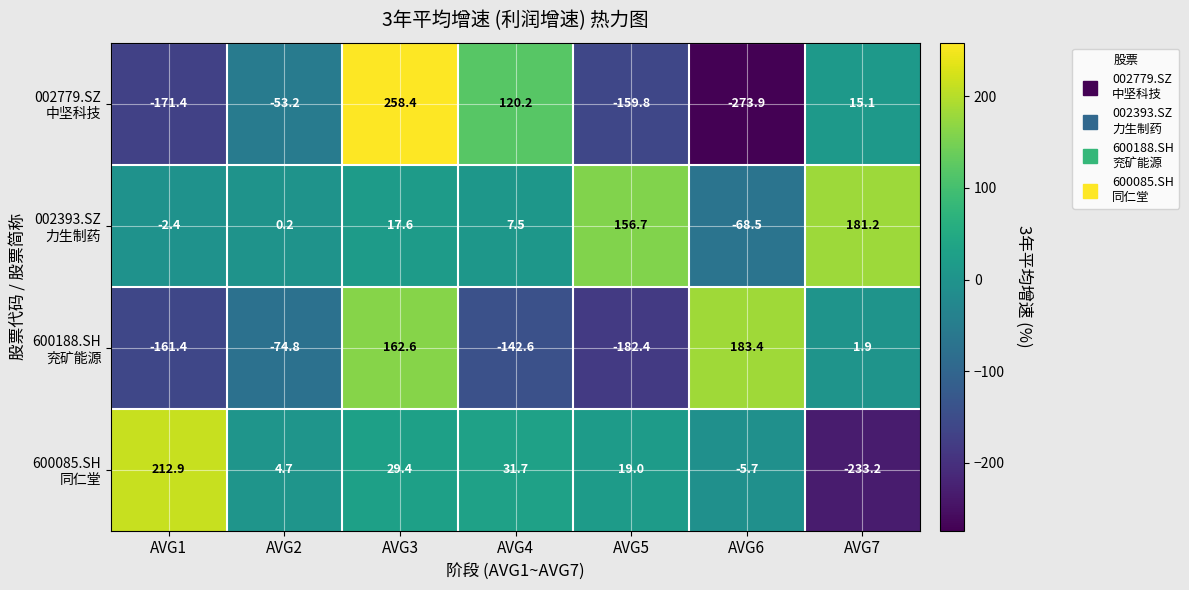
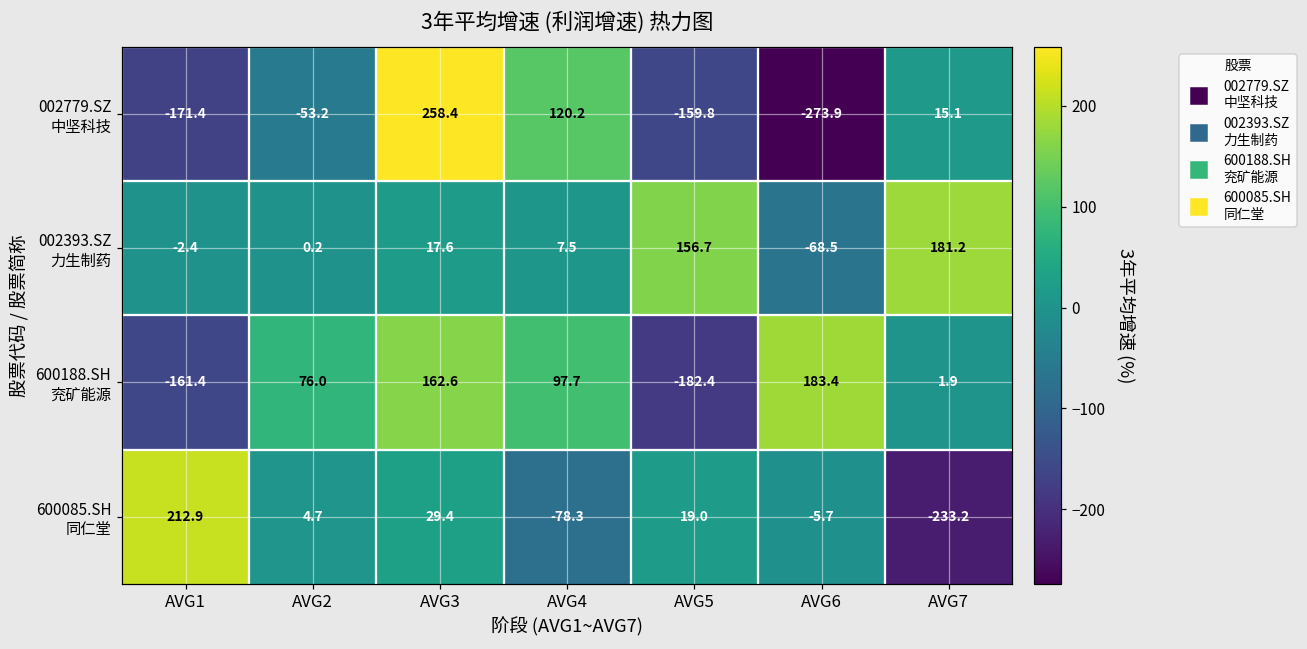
600188.SH 兖矿能源, AVG2: -74.8 -> 76.0
600188.SH 兖矿能源, AVG4: -142.6 -> 97.7
600085.SH 同仁堂, AVG4: 31.7 -> -78.3
